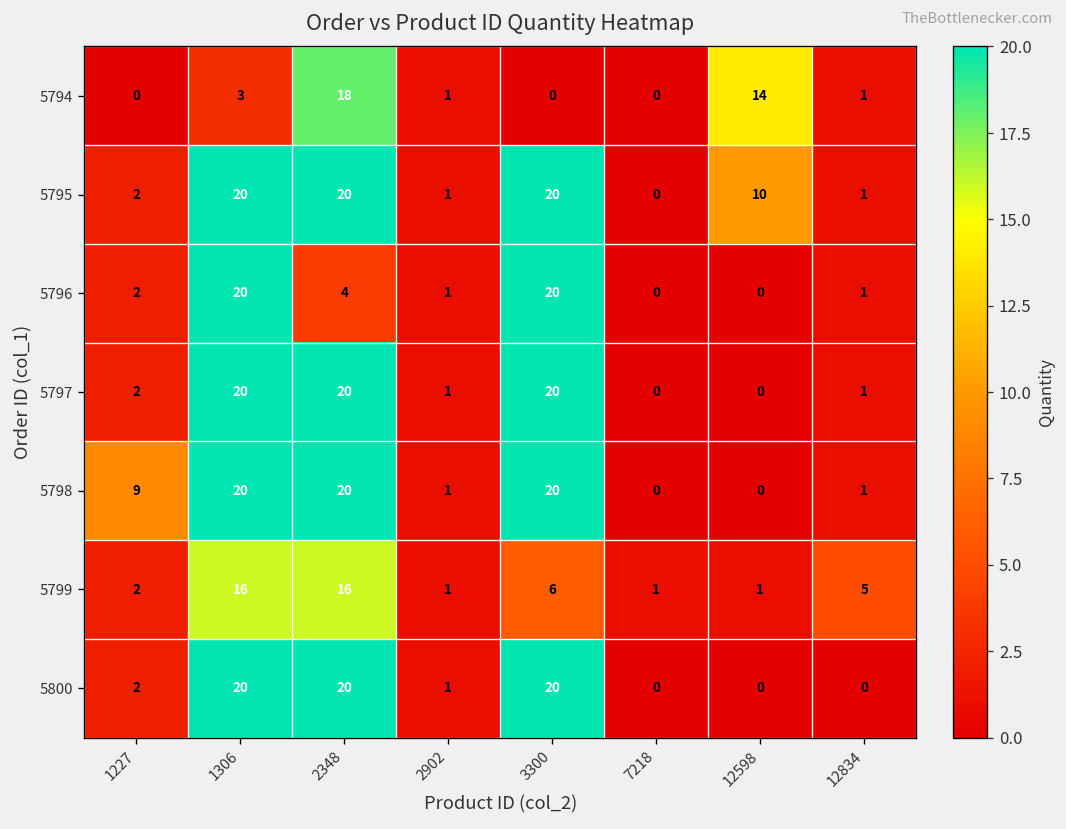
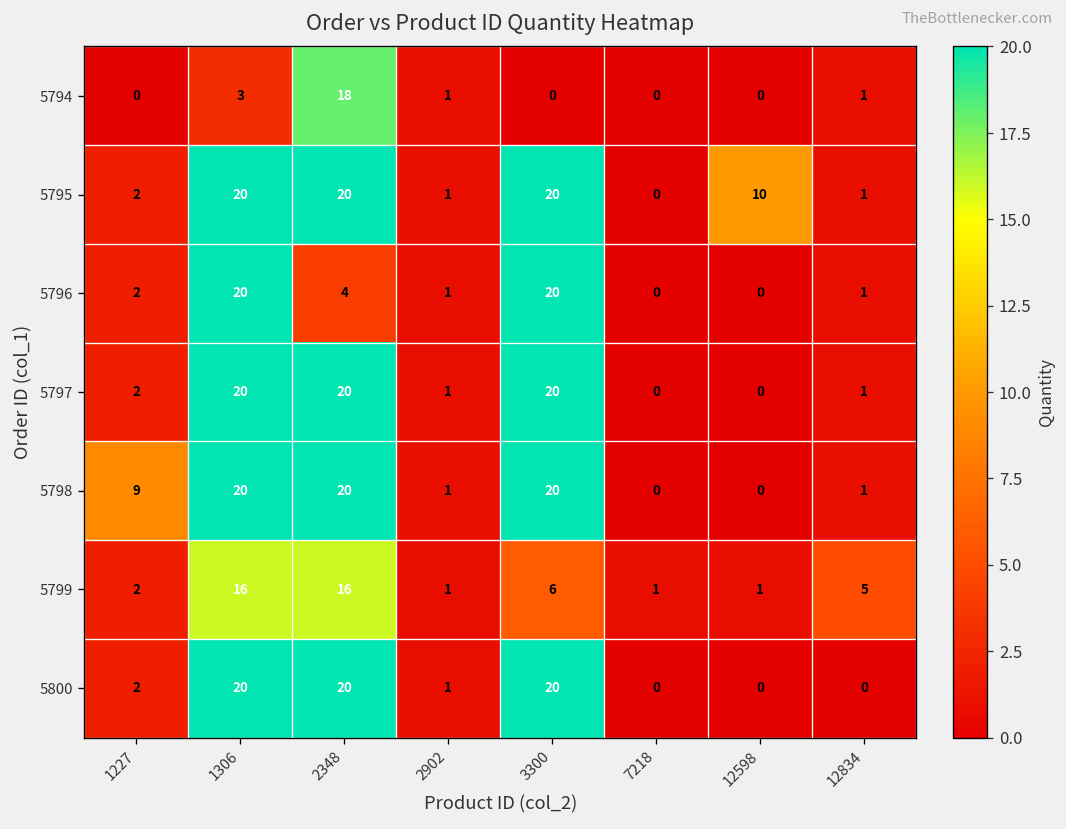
5794, 12598: 14 -> 0
